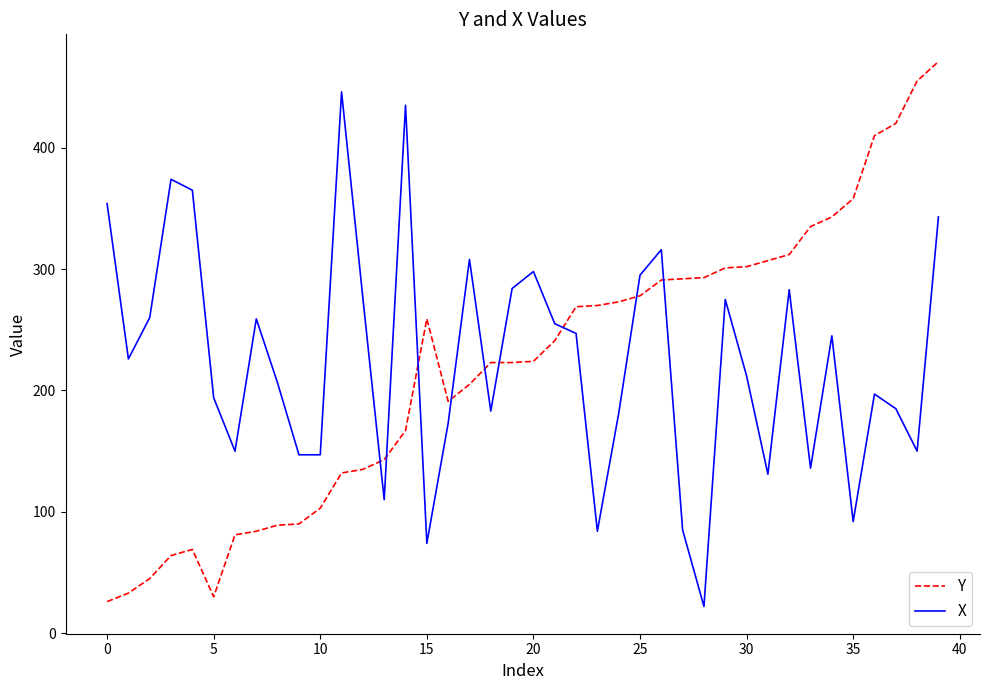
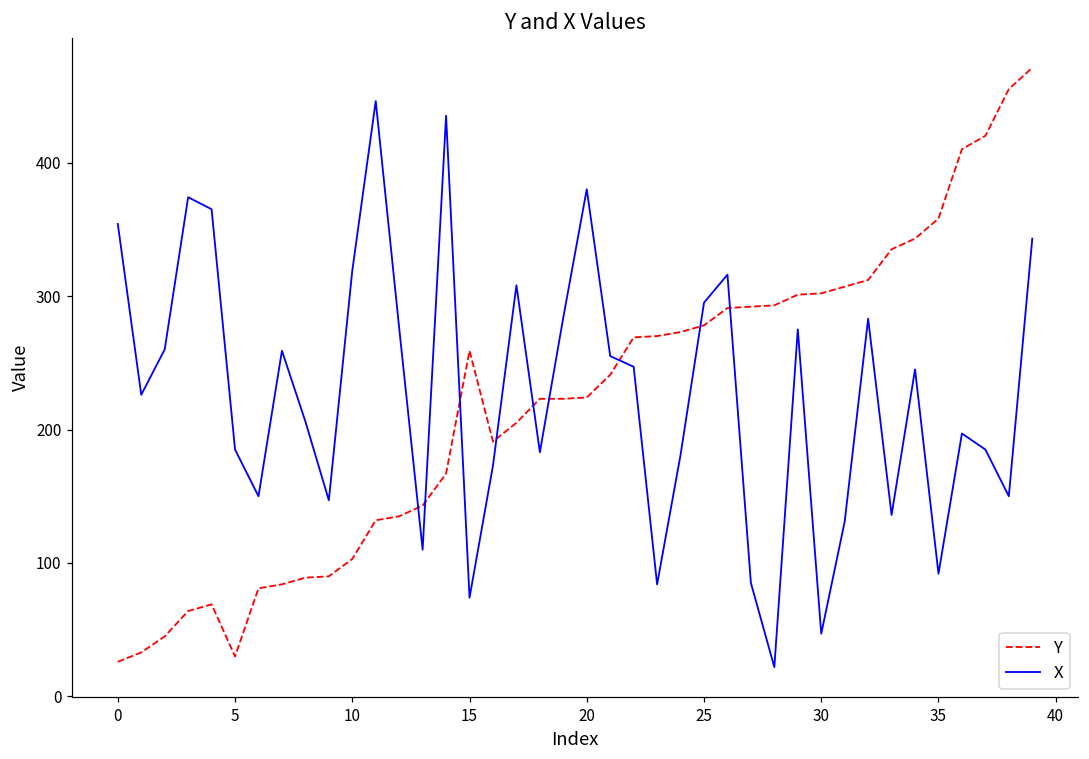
X, 5: 194 -> 185
X, 10: 147 -> 319
X, 20: 298 -> 380
X, 30: 212 -> 47
